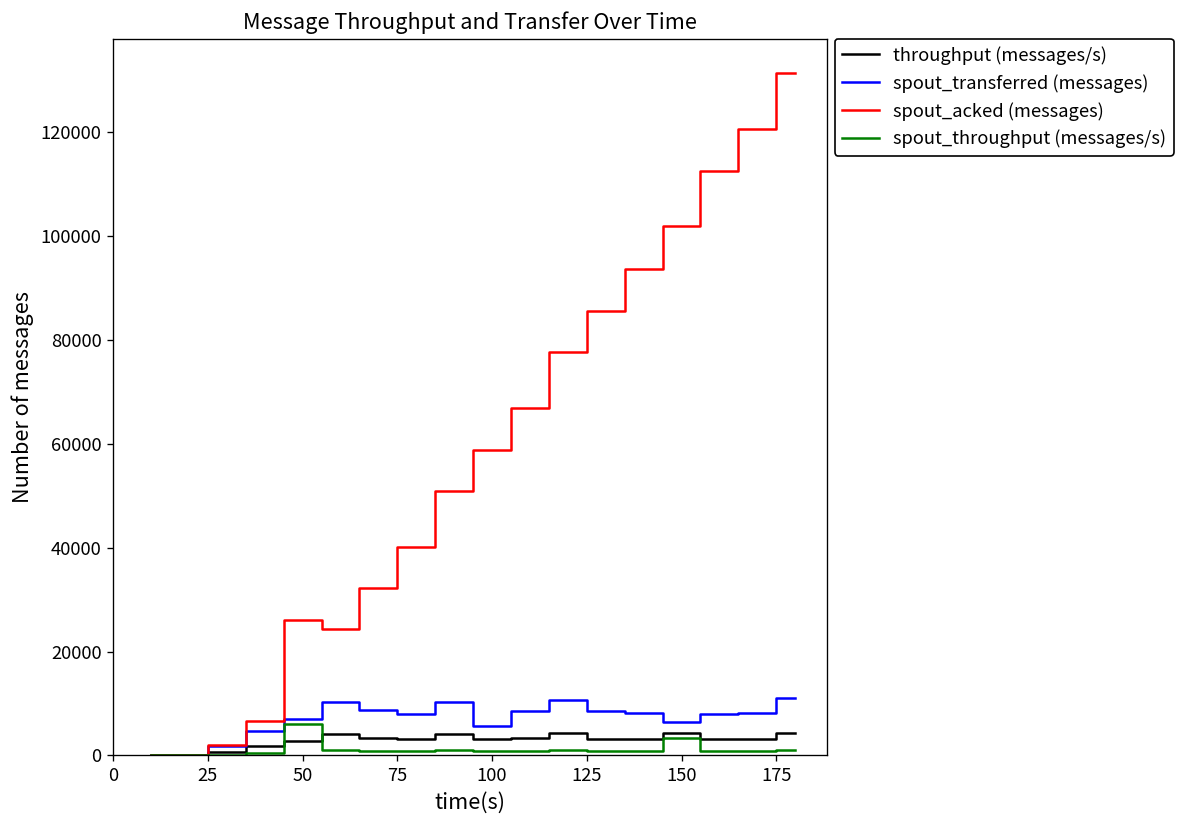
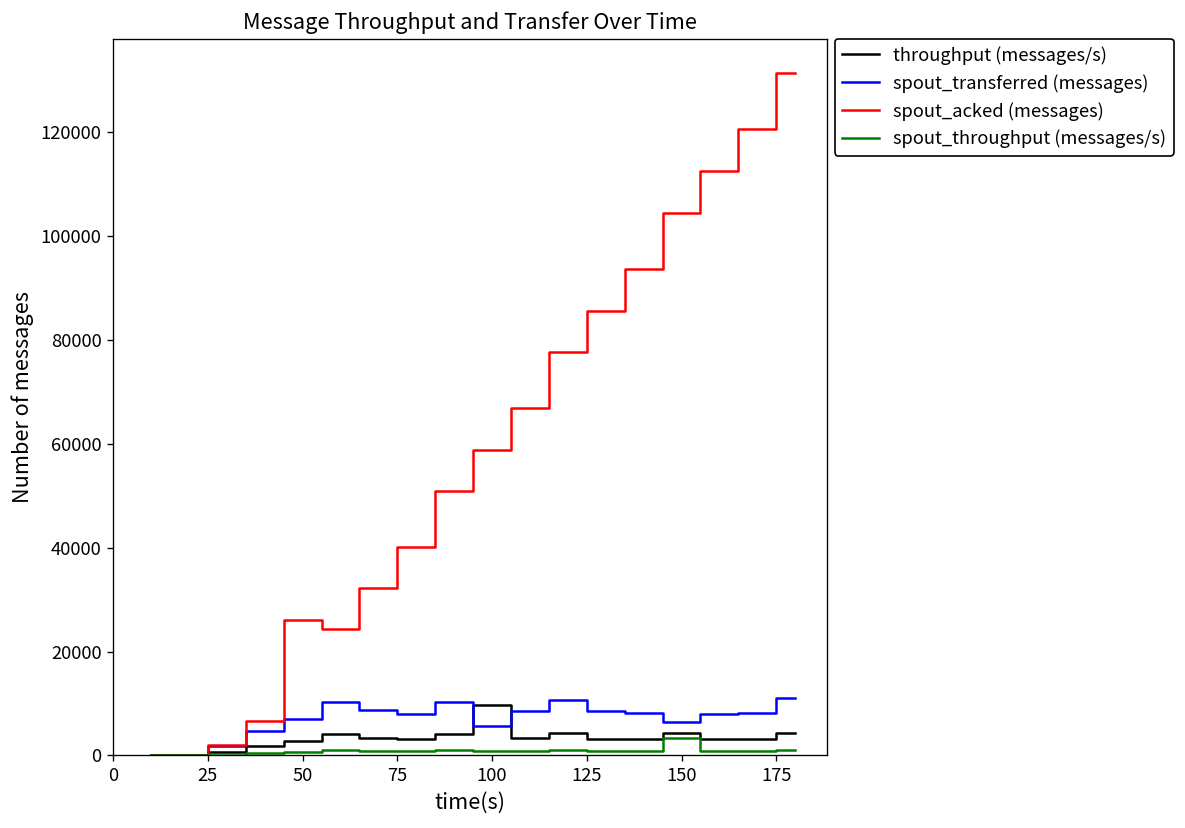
spout_throughput (messages/s), 50: 6000 -> 1000
throughput (messages/s), 100: 3000 -> 10000
spout_acked (messages), 150: 102000 -> 104000
